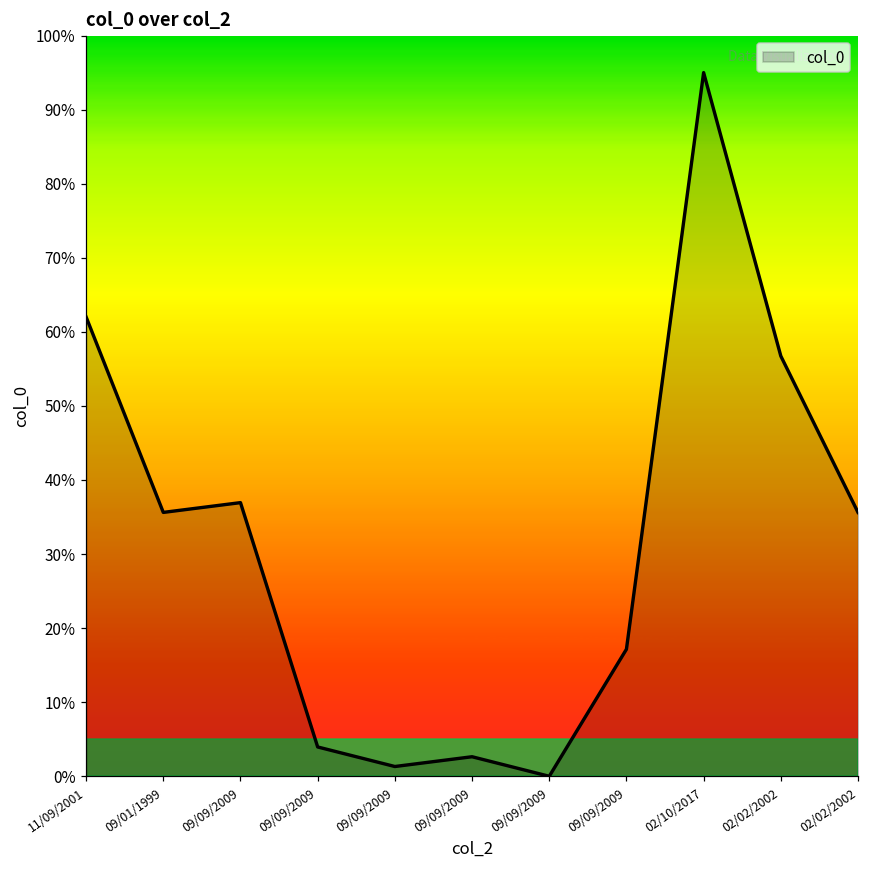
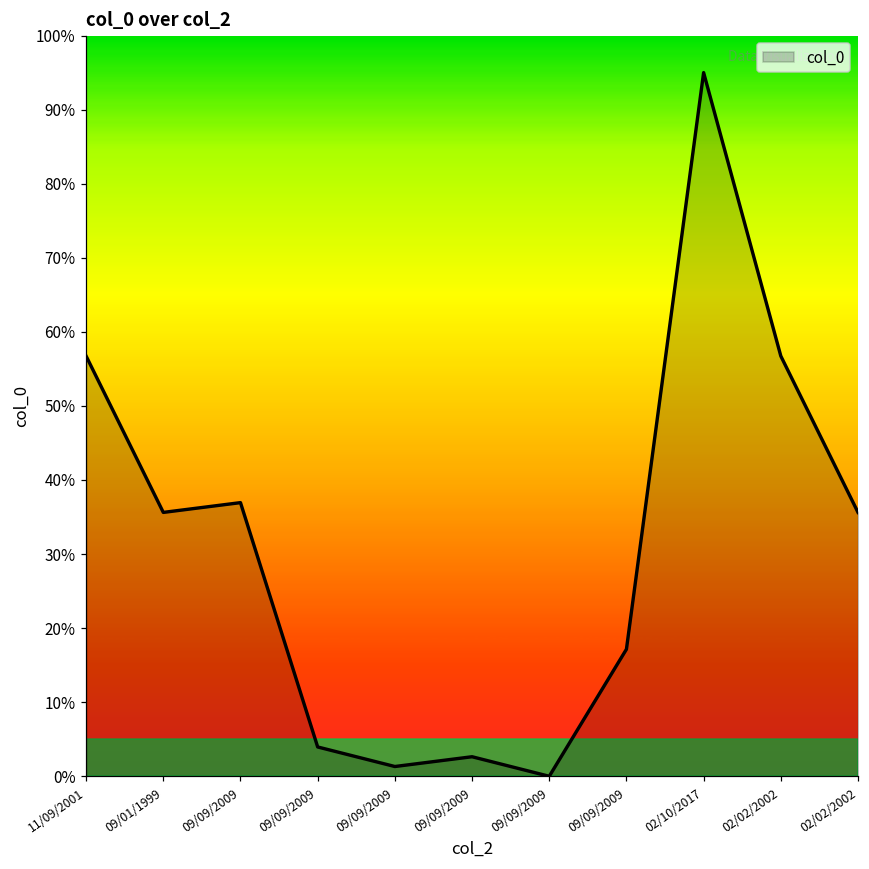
11/09/2001: 62% -> 57%
